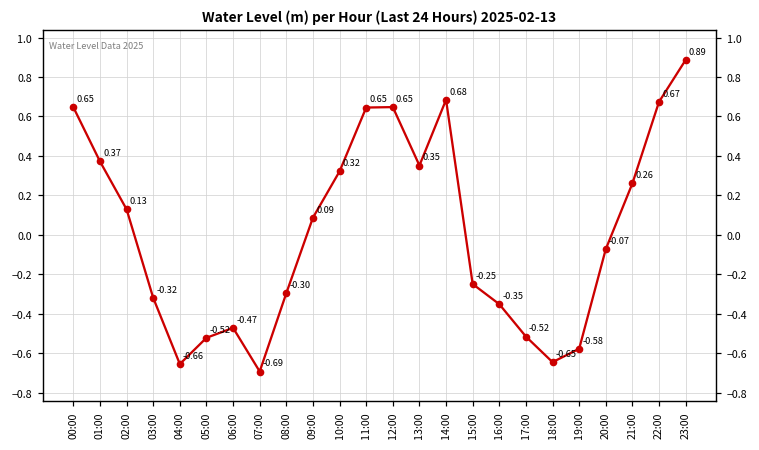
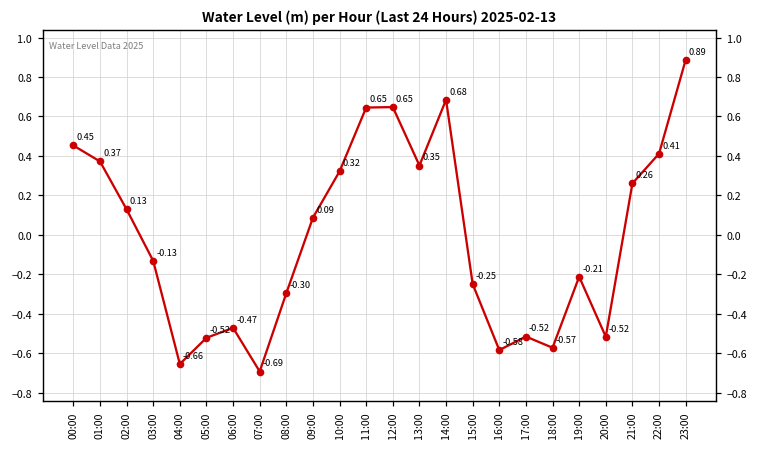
00:00: 0.65 -> 0.45
03:00: -0.32 -> -0.13
16:00: -0.35 -> -0.58
18:00: -0.65 -> -0.57
19:00: -0.58 -> -0.21
20:00: -0.07 -> -0.52
22:00: 0.67 -> 0.41
